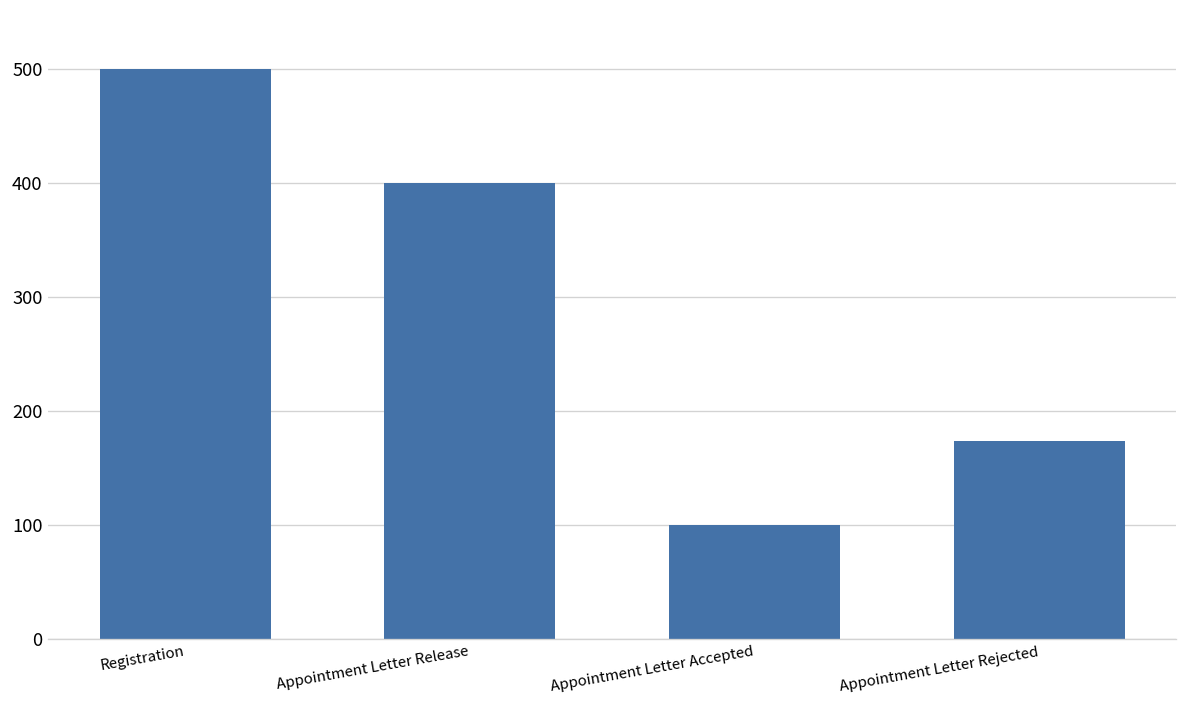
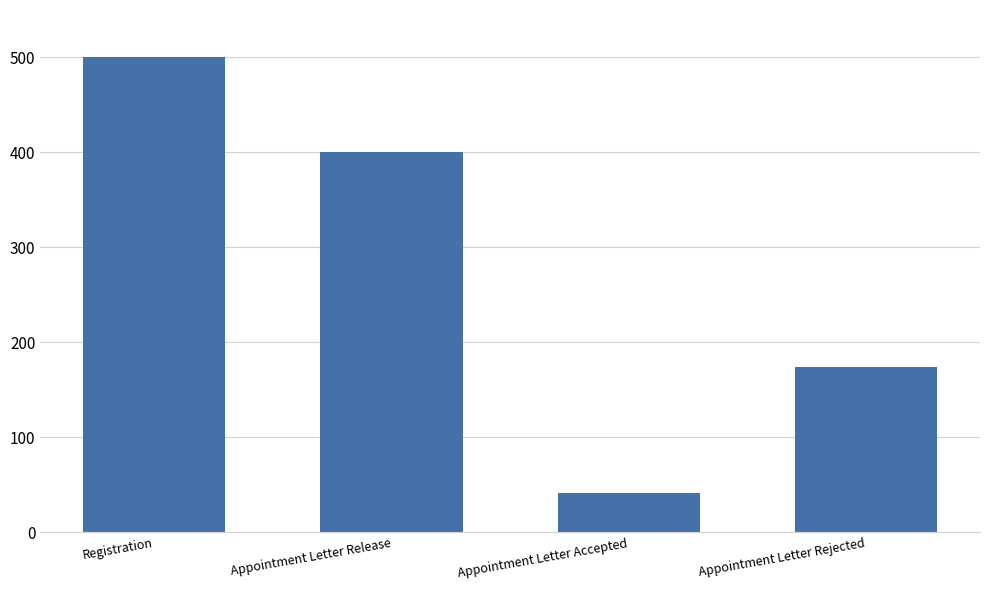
Appointment Letter Accepted: 100 -> 40
